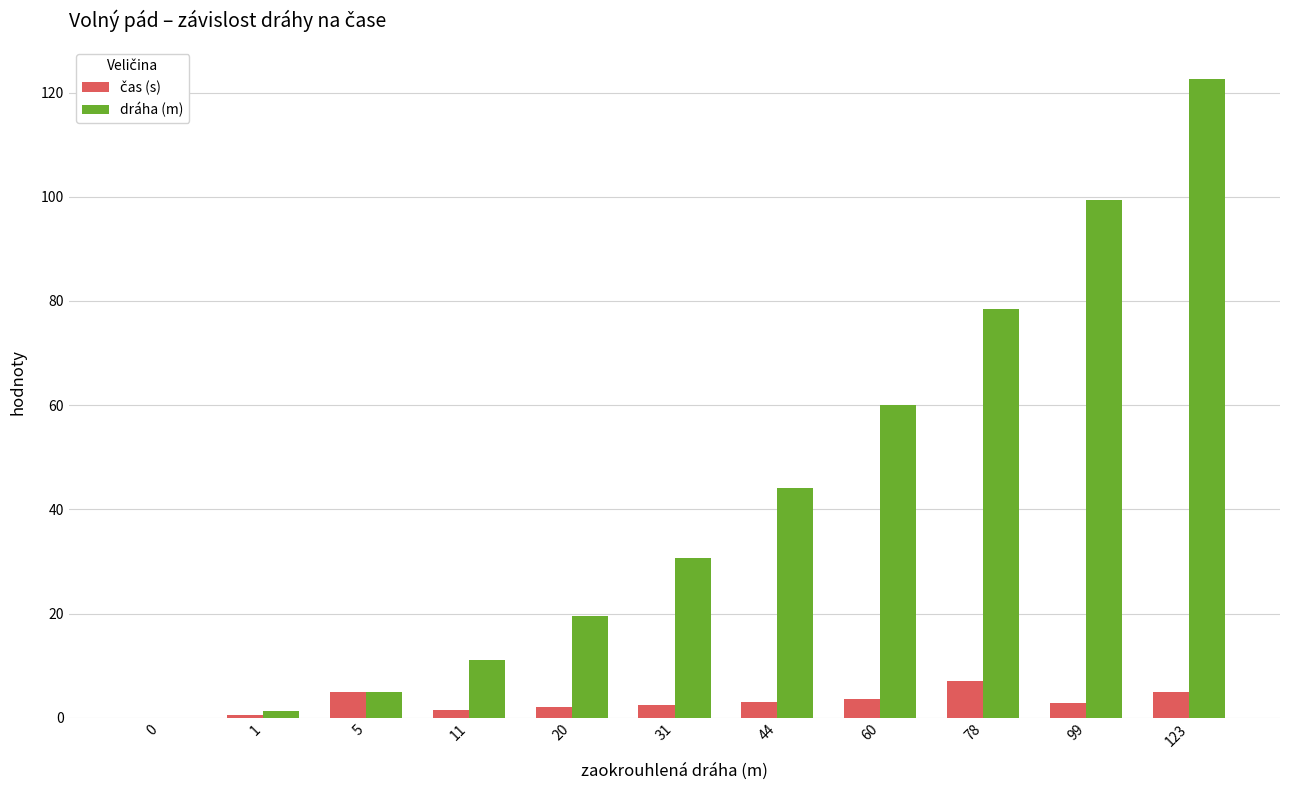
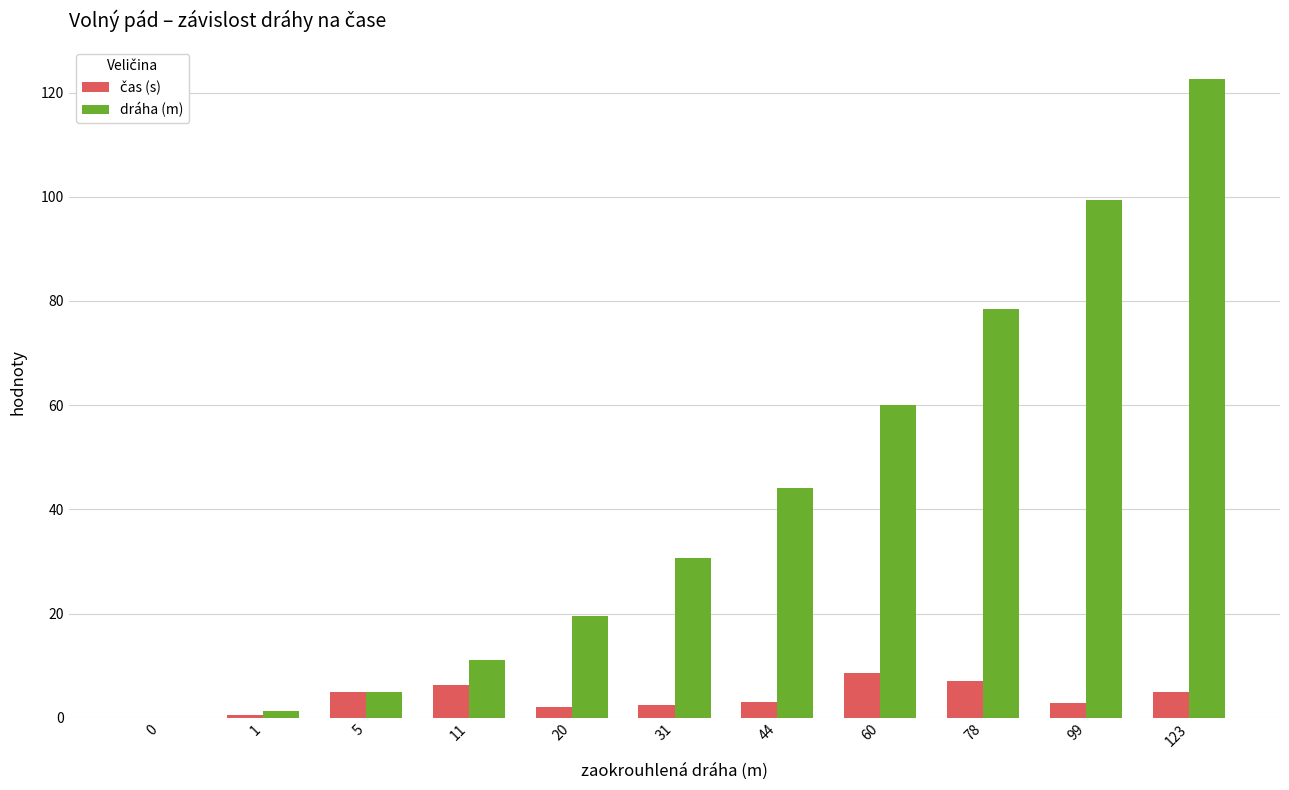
čas (s), 11: 2 -> 6
čas (s), 60: 4 -> 9
